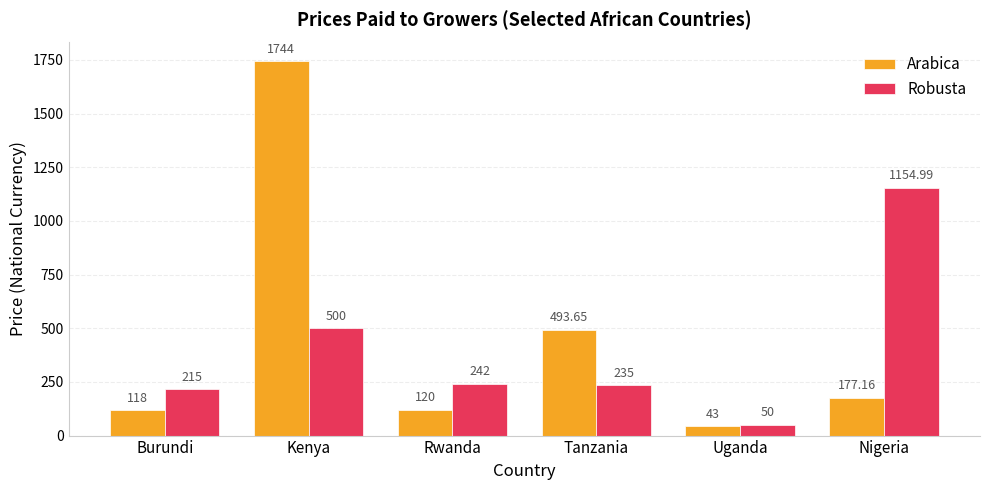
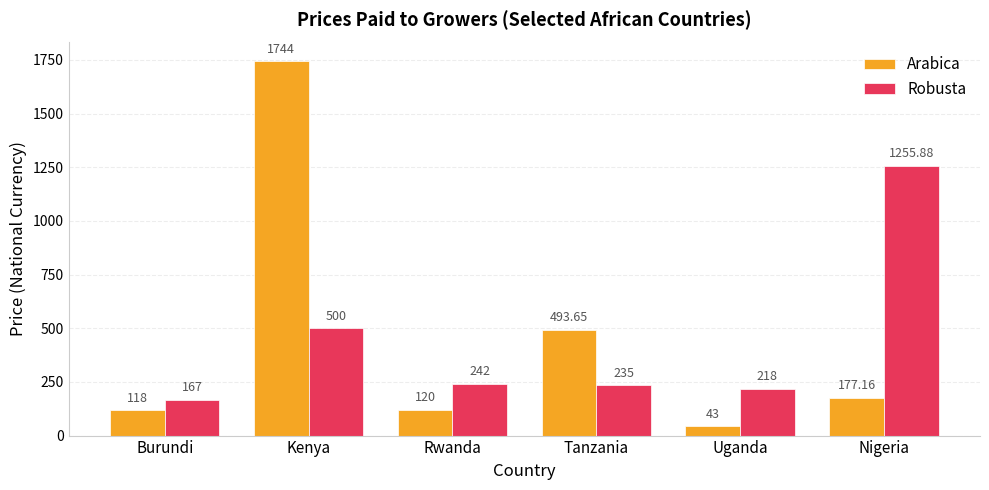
Robusta, Burundi: 215 -> 167
Robusta, Uganda: 50 -> 218
Robusta, Nigeria: 1154.99 -> 1255.88
